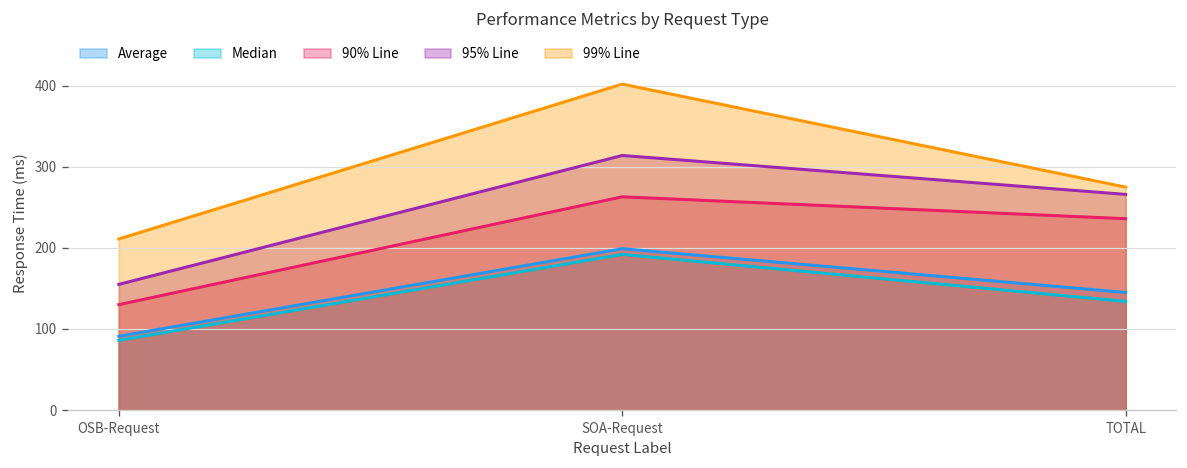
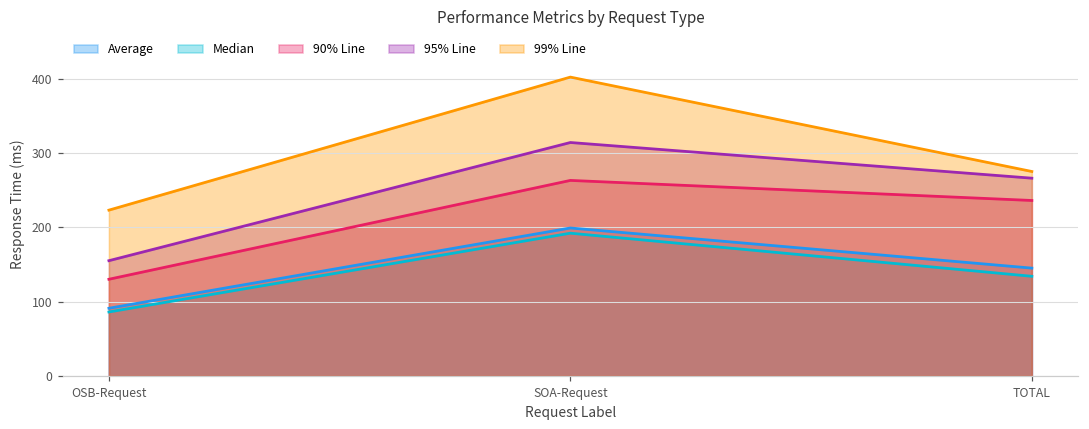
99% Line, OSB-Request: 210 -> 220
